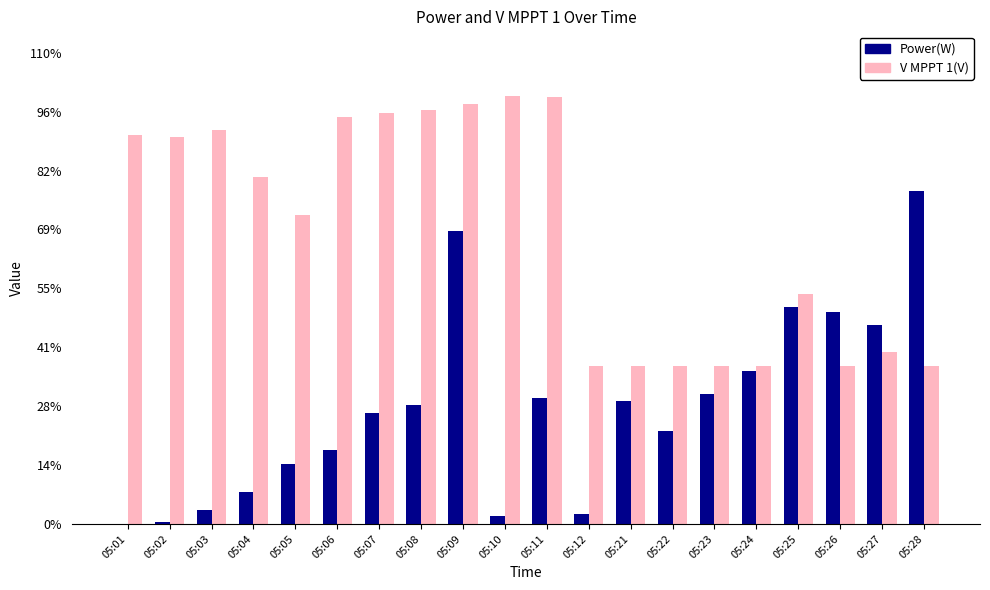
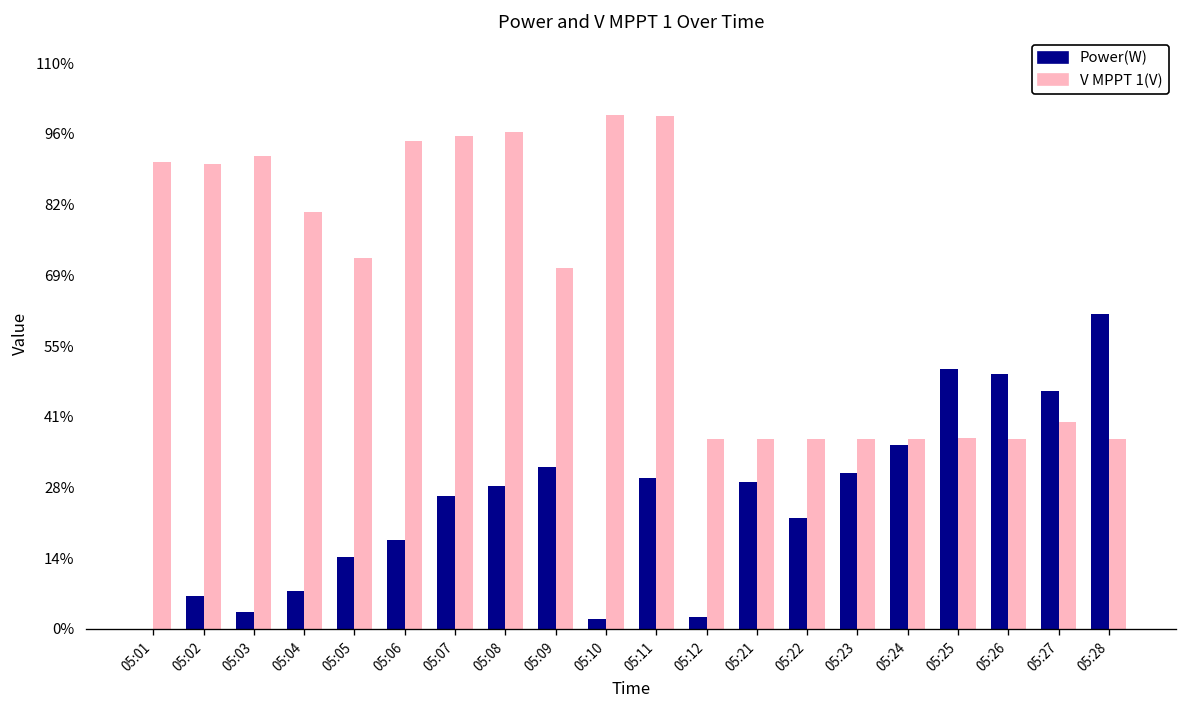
Power(W), 05:02: 0% -> 6%
Power(W), 05:09: 68% -> 31%
V MPPT 1(V), 05:09: 98% -> 70%
V MPPT 1(V), 05:25: 54% -> 37%
Power(W), 05:28: 78% -> 61%
